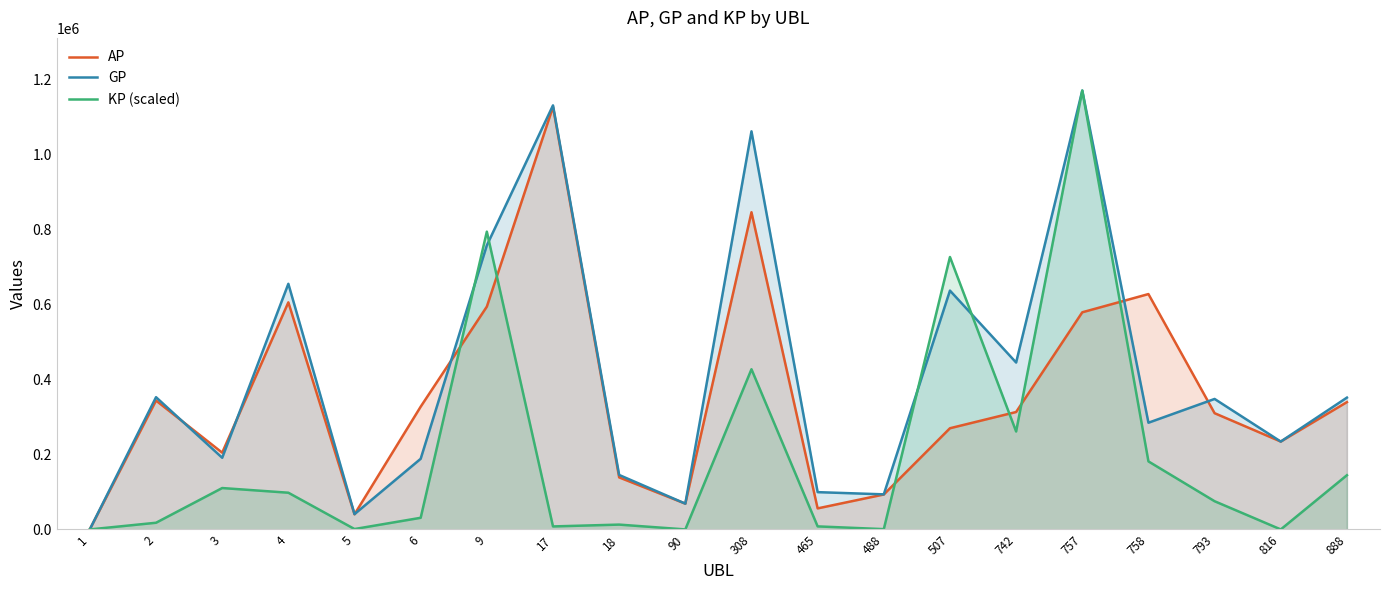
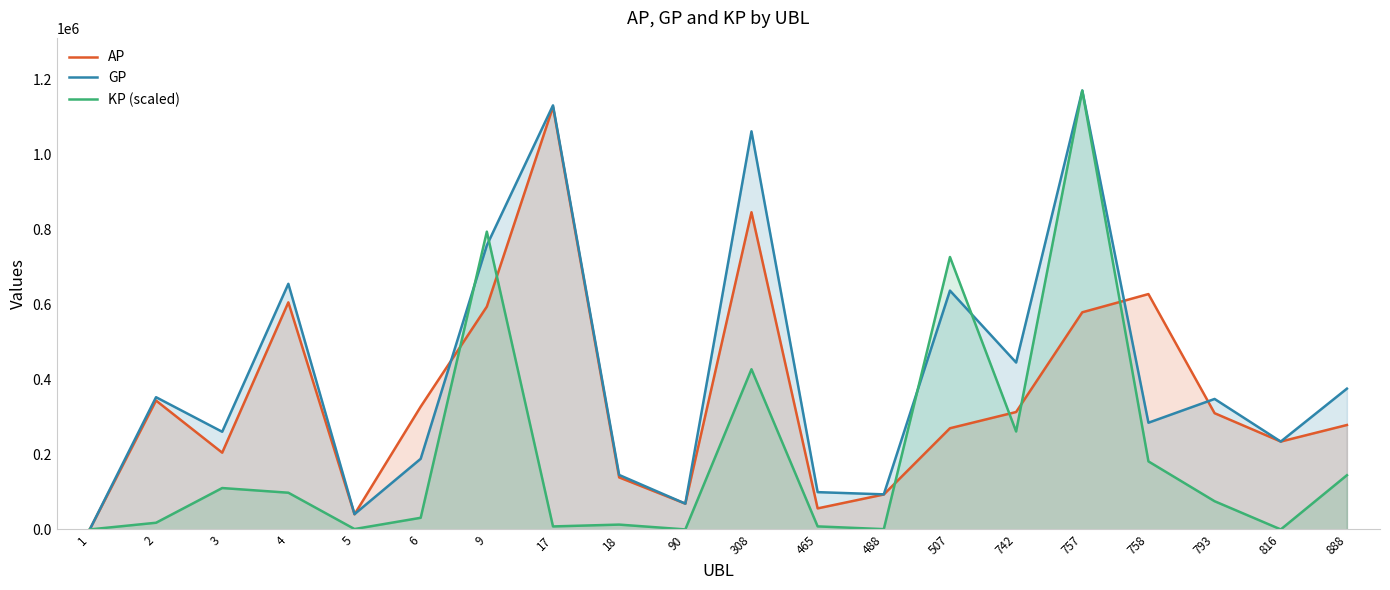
GP, 3: 190000 -> 260000
AP, 888: 340000 -> 280000
GP, 888: 350000 -> 380000
